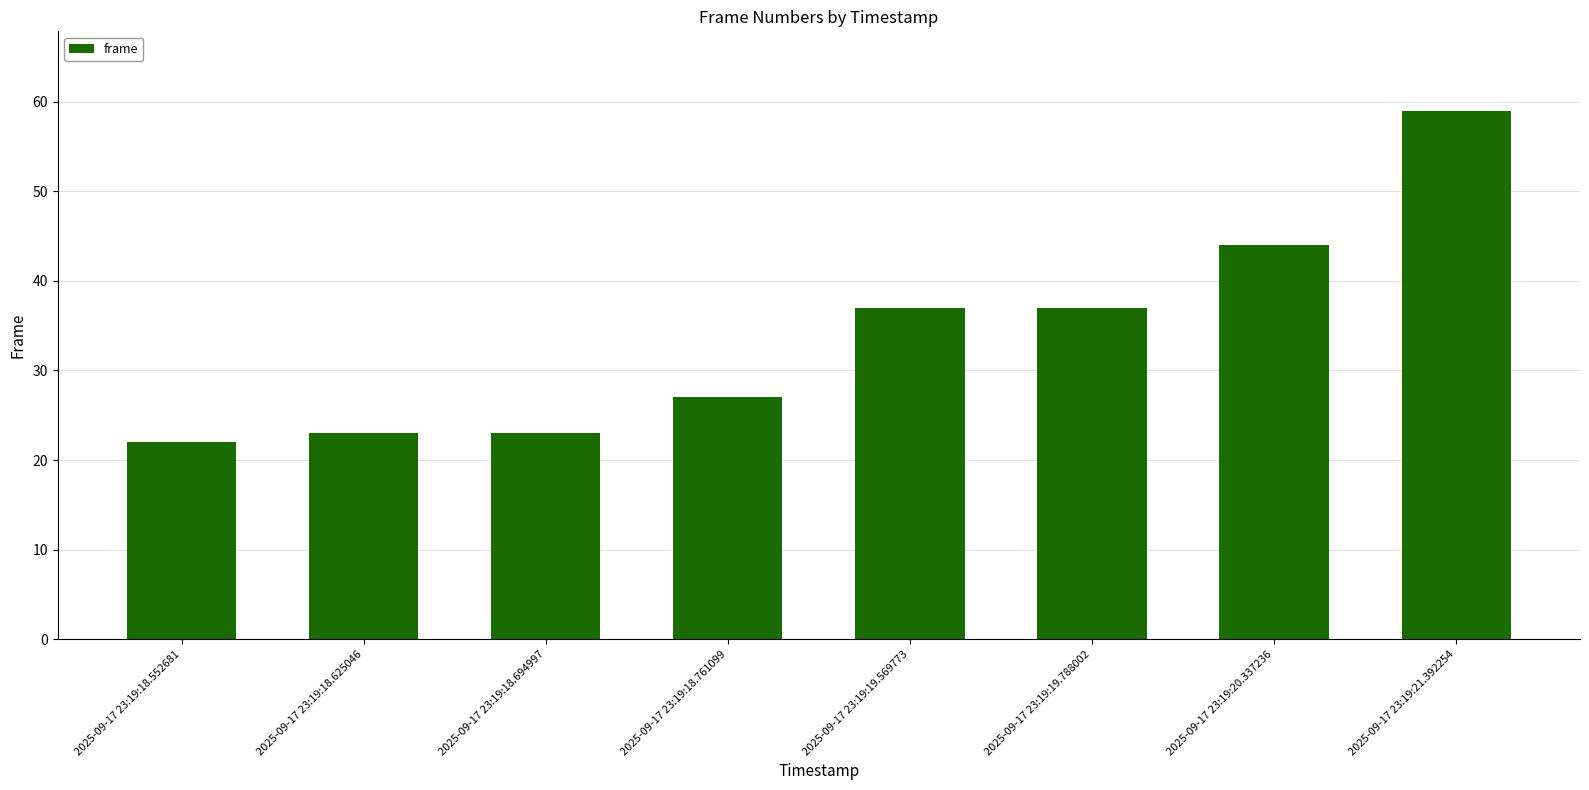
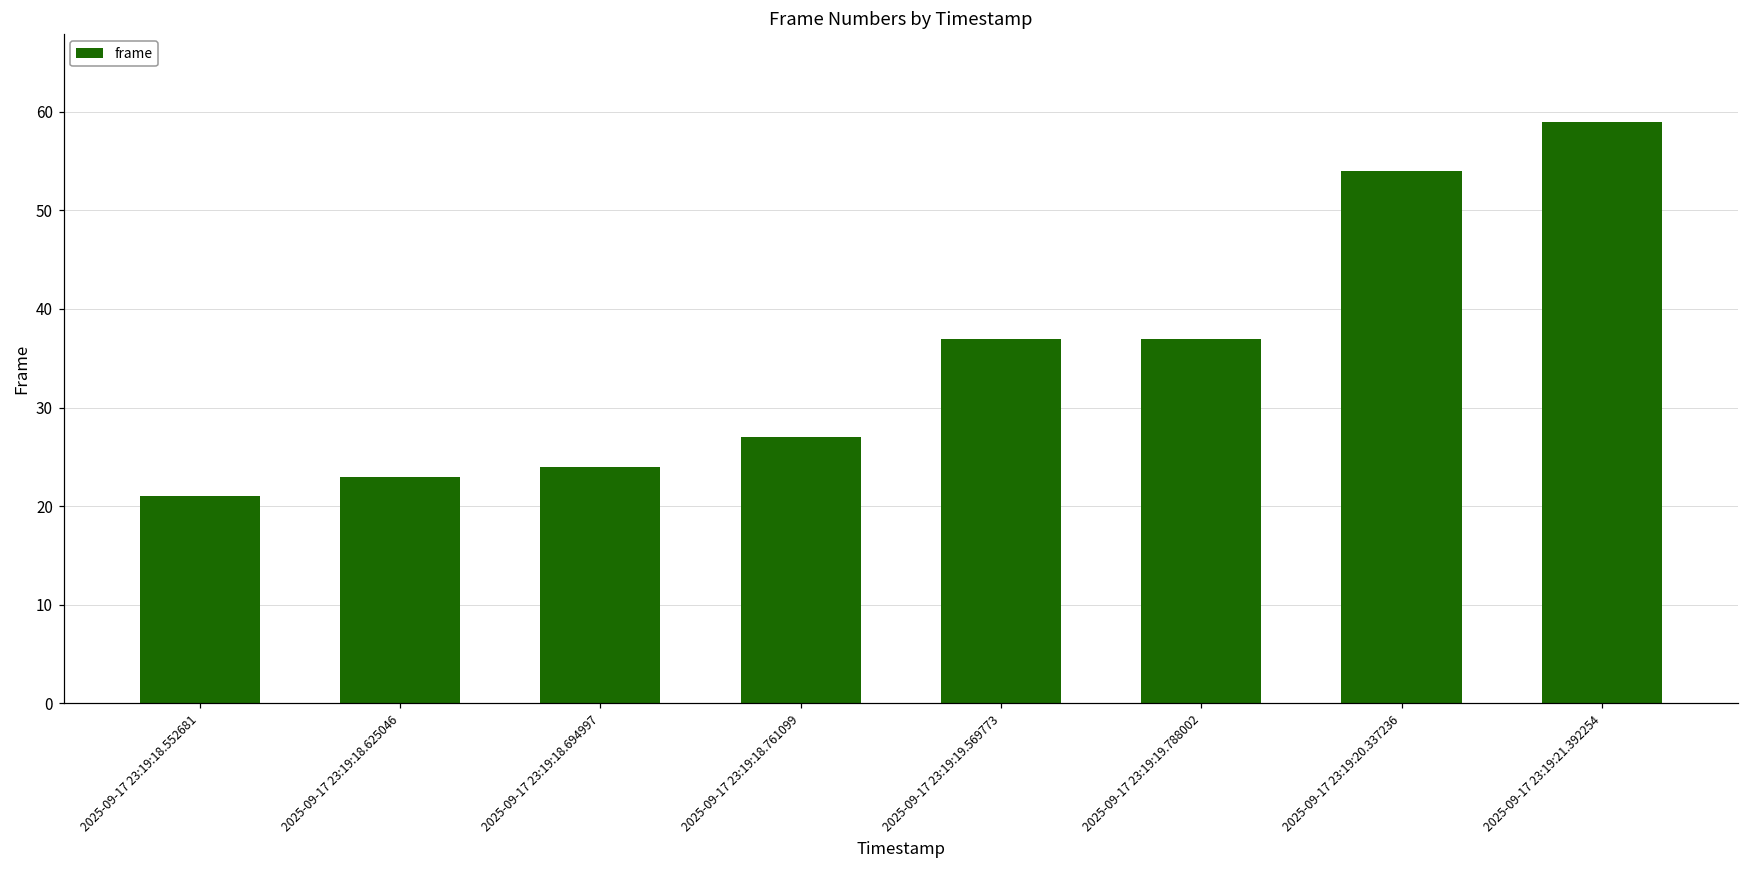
2025-09-17 23:19:18.552681: 22 -> 21
2025-09-17 23:19:18.694997: 23 -> 24
2025-09-17 23:19:20.337236: 44 -> 54
